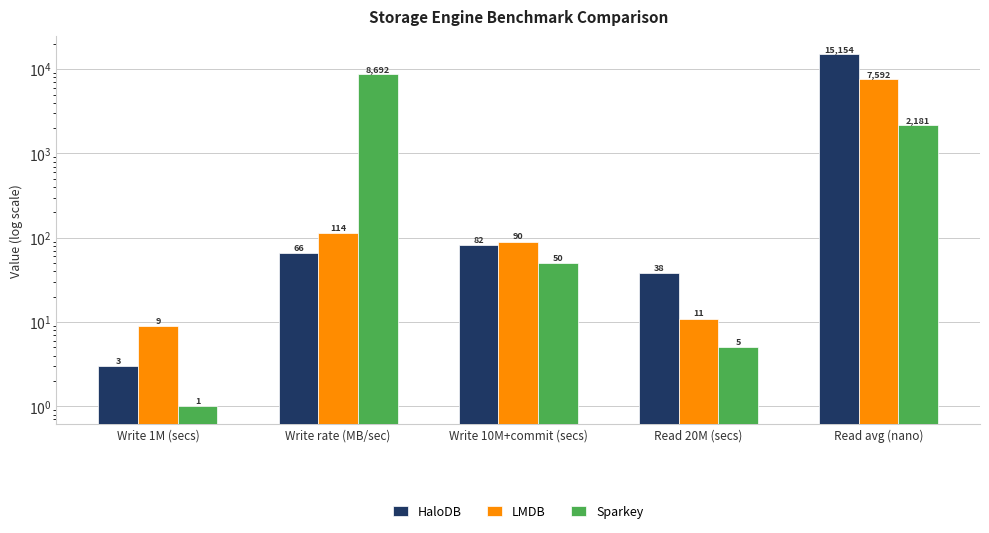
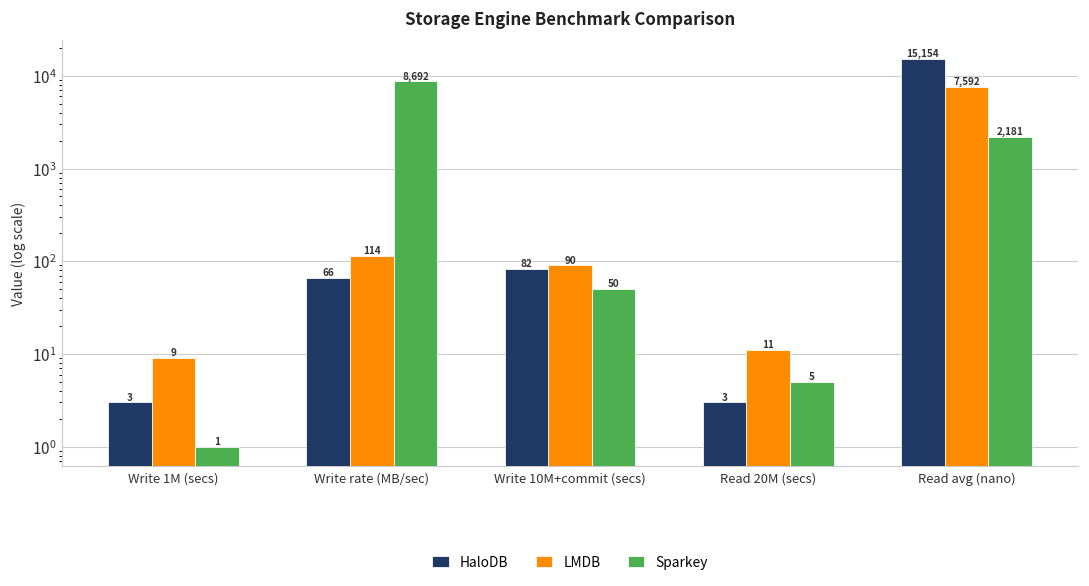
HaloDB, Read 20M (secs): 38 -> 3
